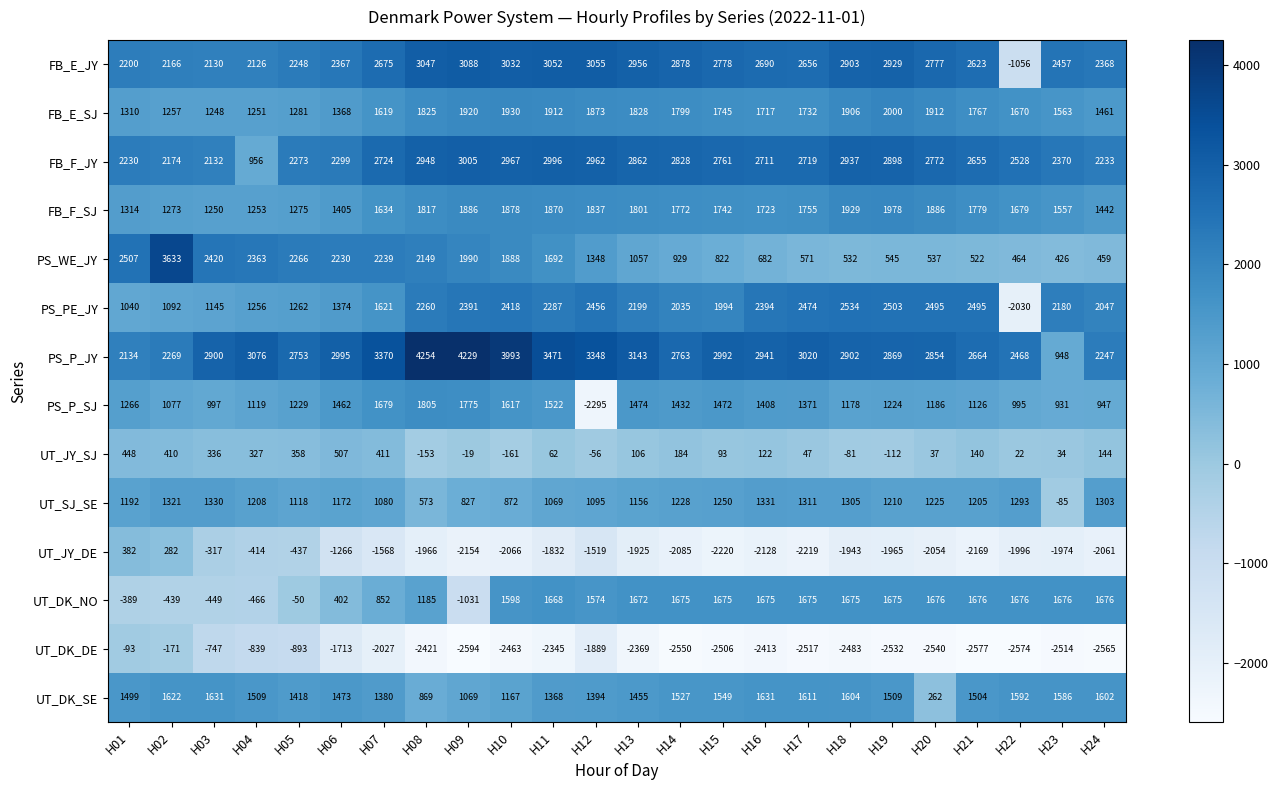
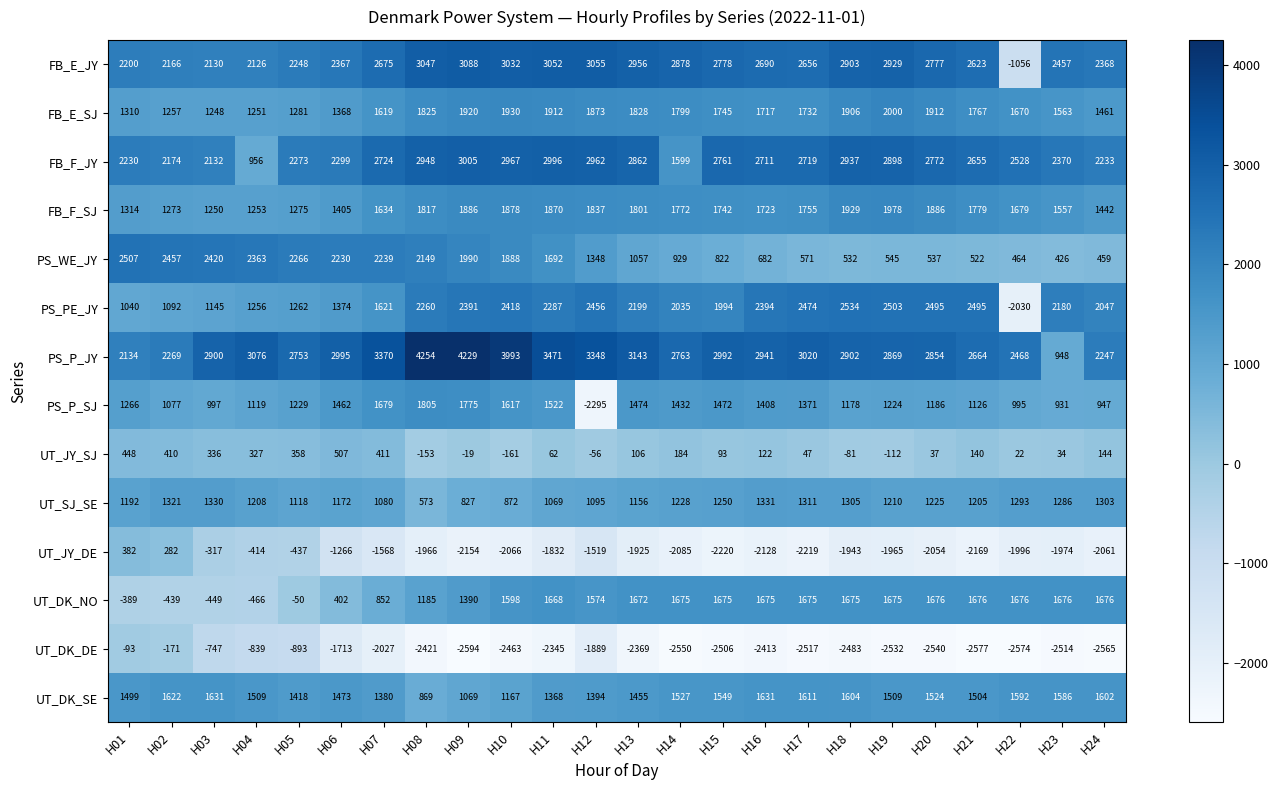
FB_F_JY, H14: 2828 -> 1599
PS_WE_JY, H02: 3633 -> 2457
UT_SJ_SE, H23: -85 -> 1286
UT_DK_NO, H09: -1031 -> 1390
UT_DK_SE, H20: 262 -> 1524
